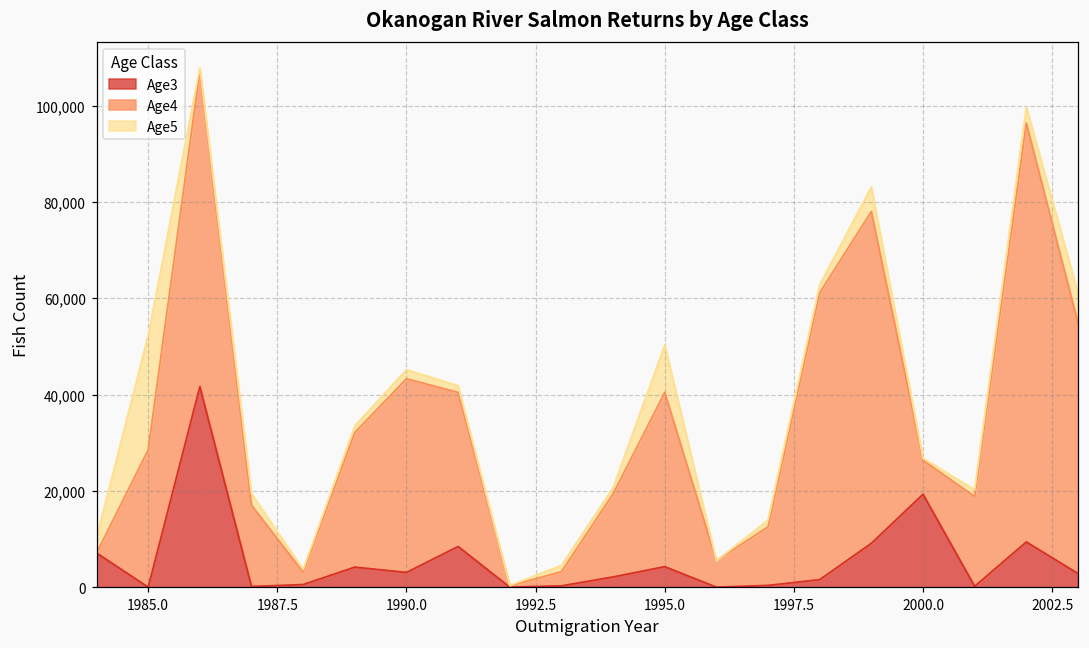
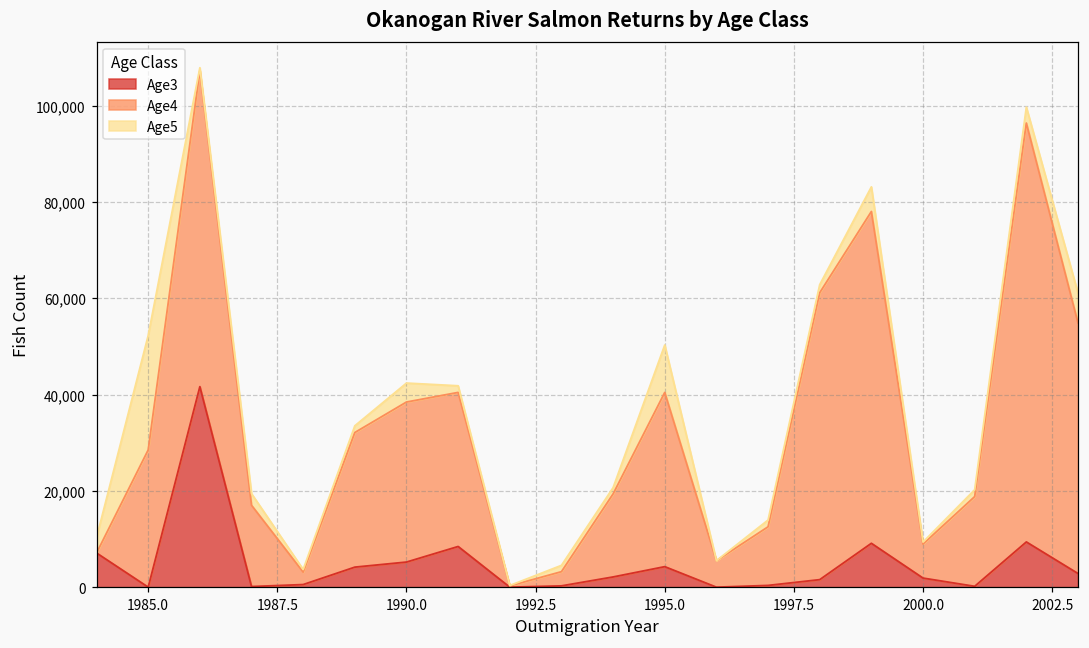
Age3, 1990.0: 3,000 -> 5,000
Age4, 1990.0: 40,000 -> 33,000
Age5, 1990.0: 2,000 -> 4,000
Age3, 2000.0: 19,000 -> 2,000
